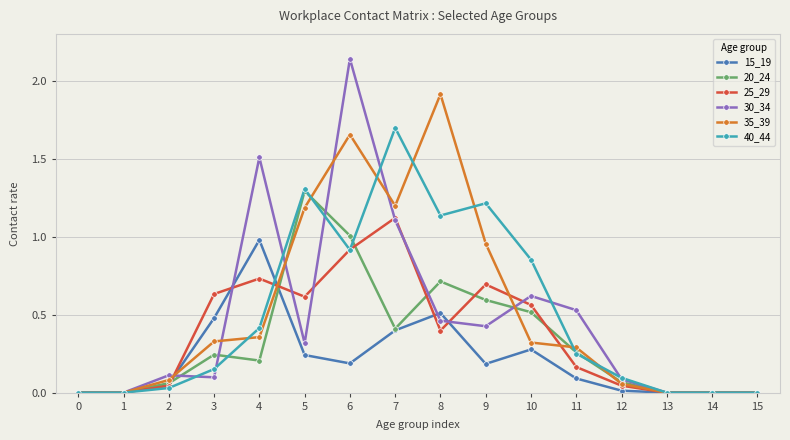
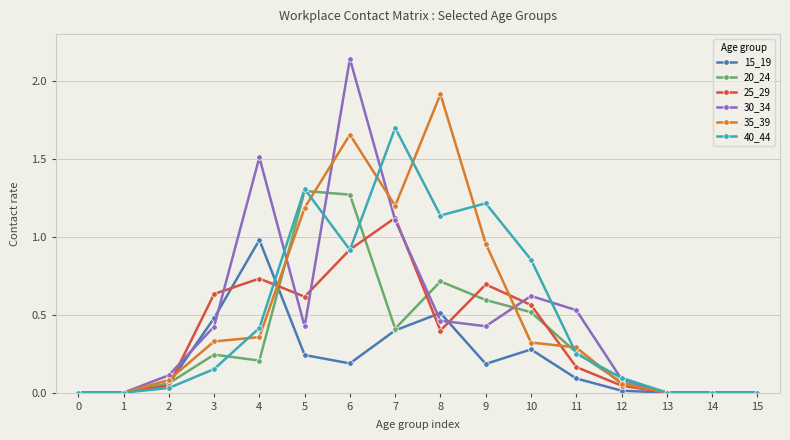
30_34, 3: 0.10 -> 0.42
30_34, 5: 0.32 -> 0.42
20_24, 6: 1.01 -> 1.27
